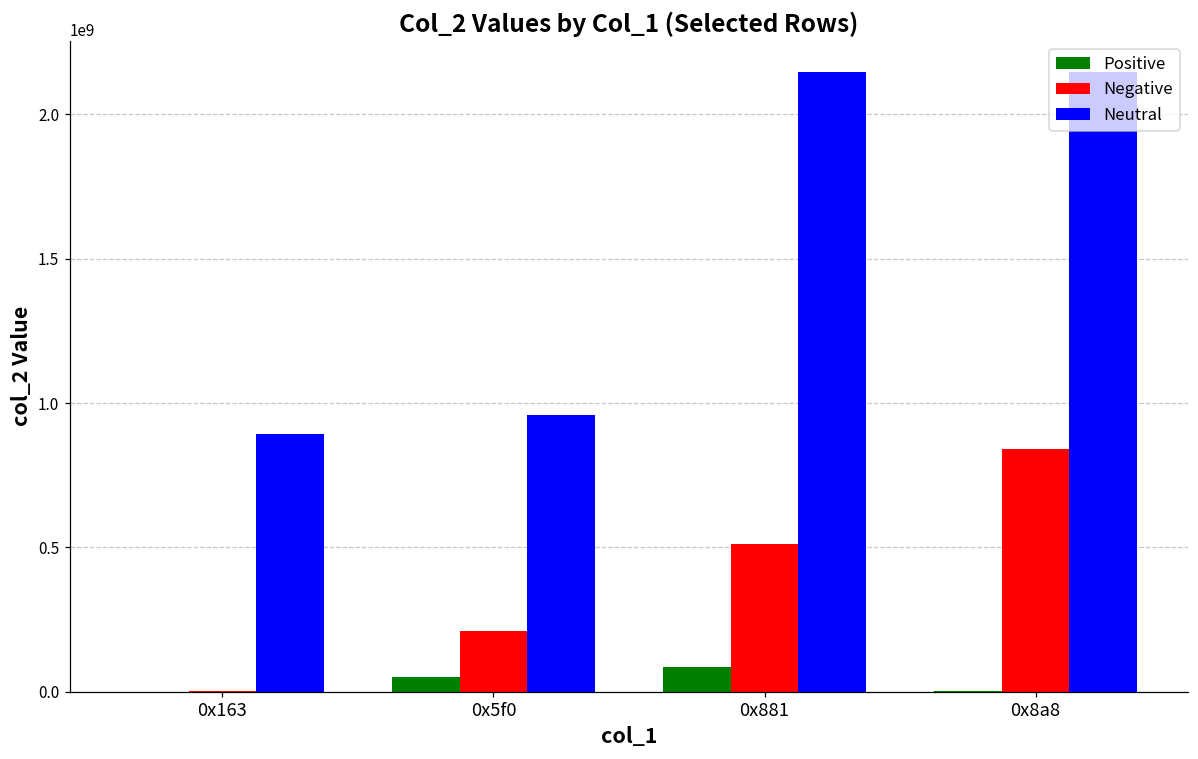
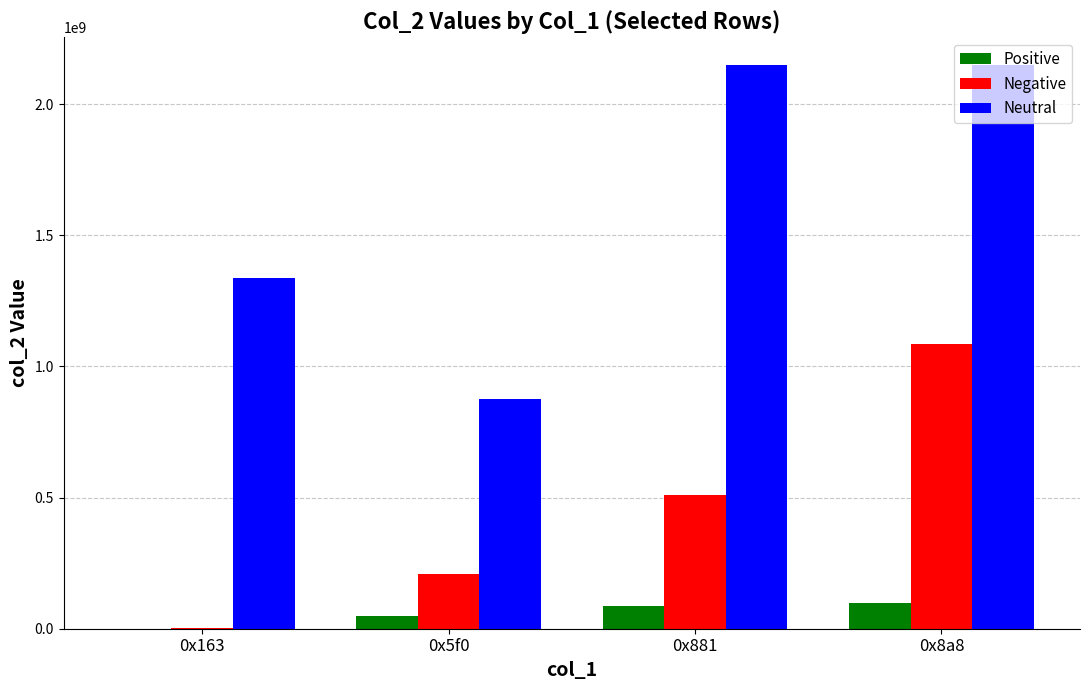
Neutral, 0x163: 890000000 -> 1340000000
Neutral, 0x5f0: 960000000 -> 880000000
Positive, 0x8a8: 0 -> 100000000
Negative, 0x8a8: 840000000 -> 1090000000
